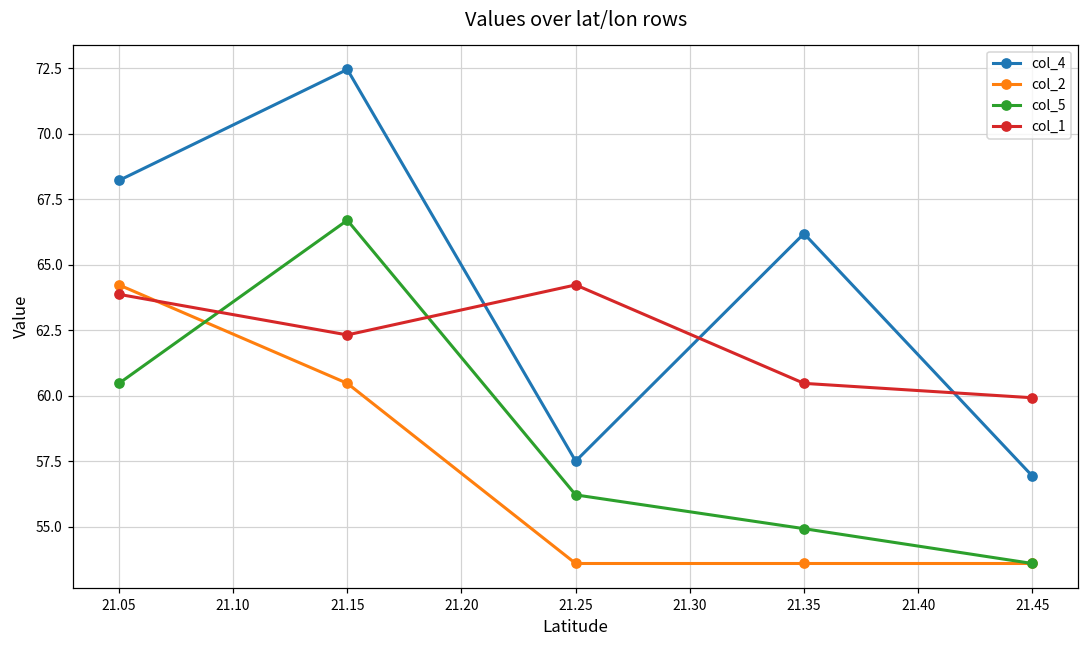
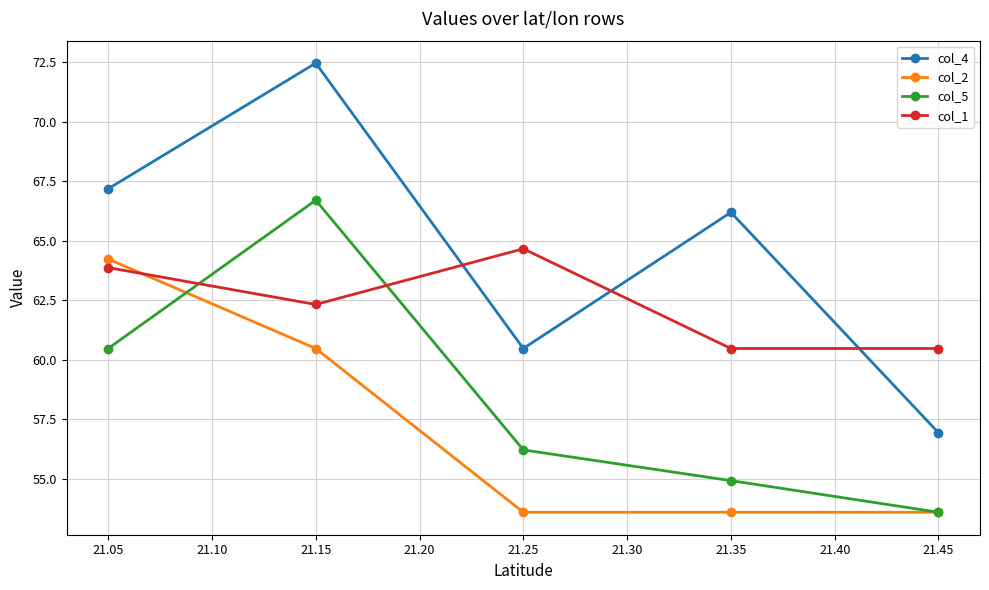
col_4, 21.05: 68.2 -> 67.2
col_4, 21.25: 57.5 -> 60.5
col_1, 21.25: 64.2 -> 64.7
col_1, 21.45: 59.9 -> 60.5
